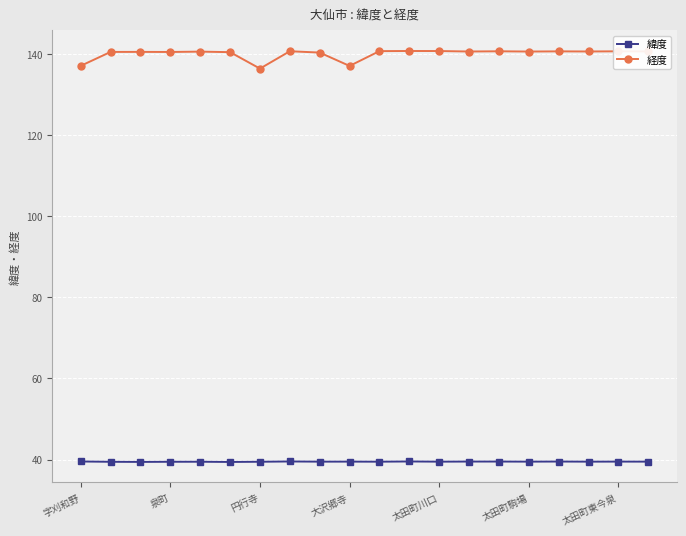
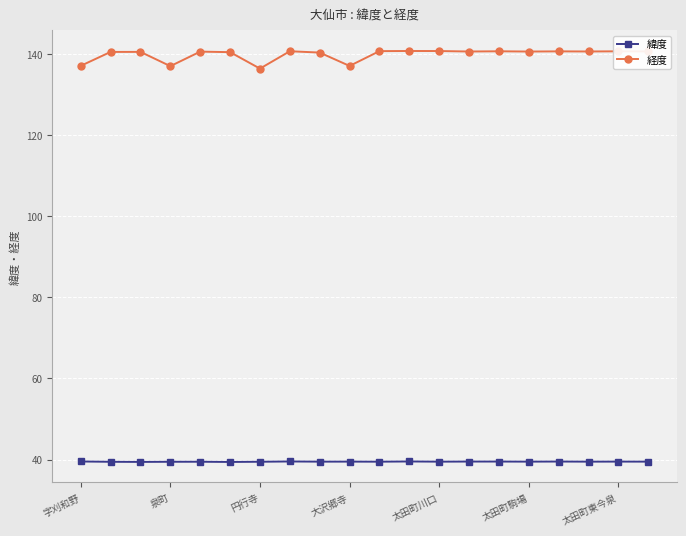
経度, 泉町: 140 -> 137
